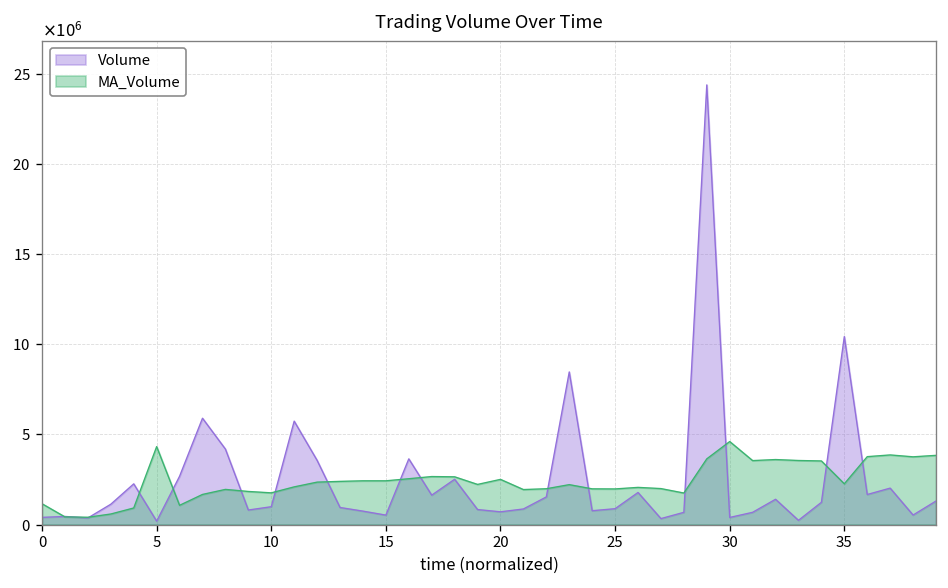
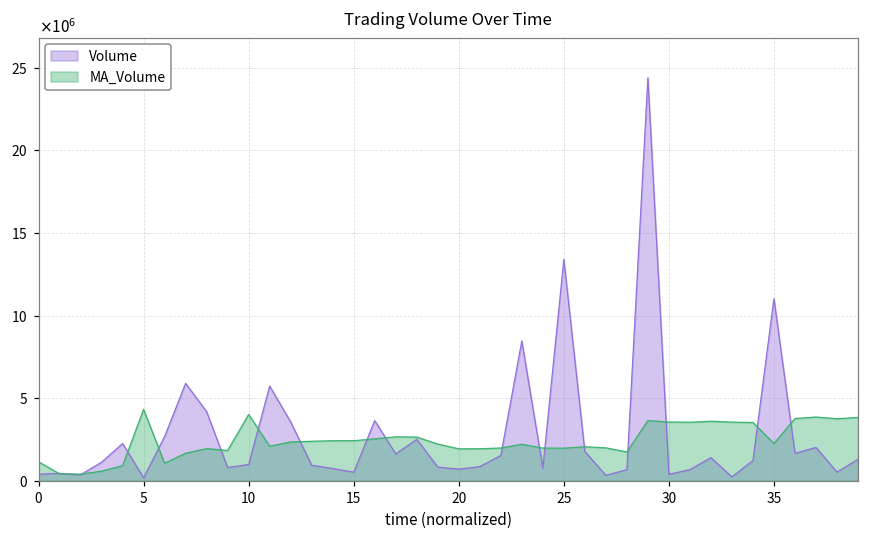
MA_Volume, 10: 1800000 -> 4000000
MA_Volume, 20: 2500000 -> 1900000
Volume, 25: 900000 -> 13400000
MA_Volume, 30: 4600000 -> 3600000
Volume, 35: 10400000 -> 11000000
